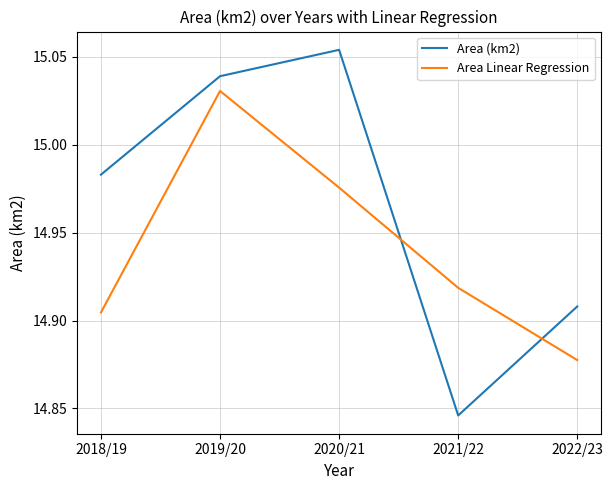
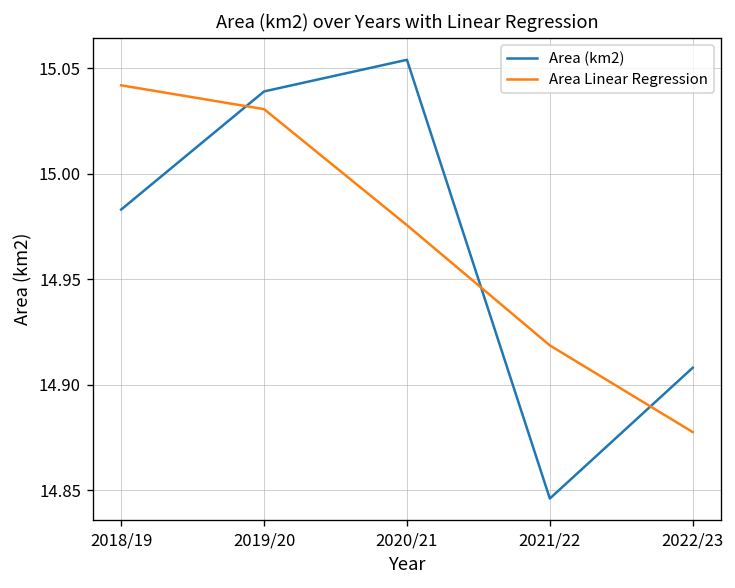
Area Linear Regression, 2018/19: 14.905 -> 15.042
